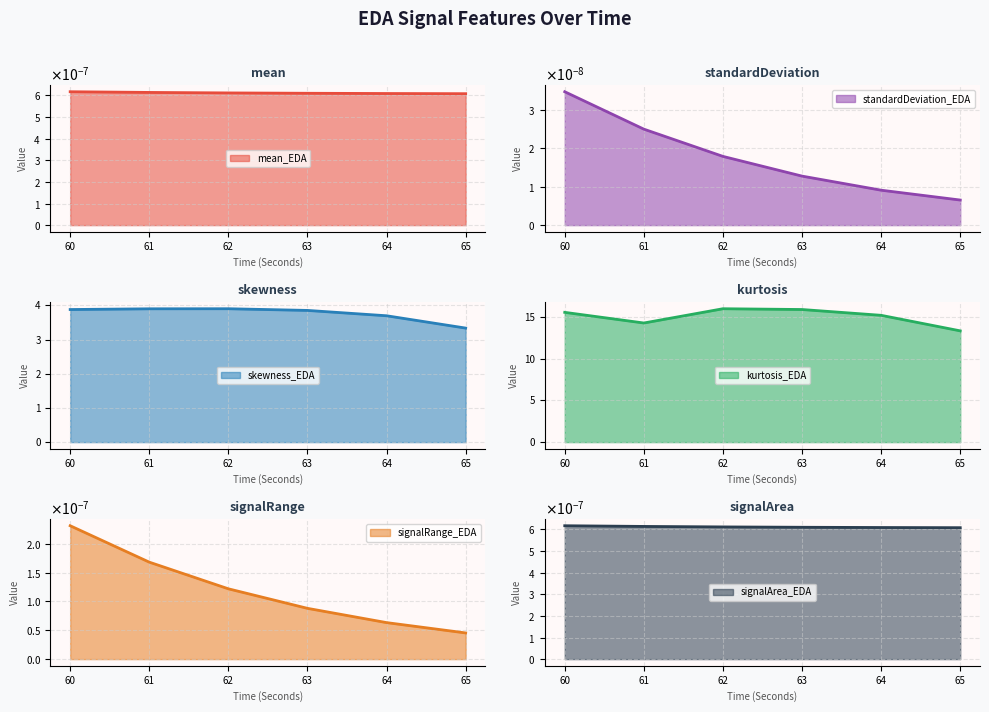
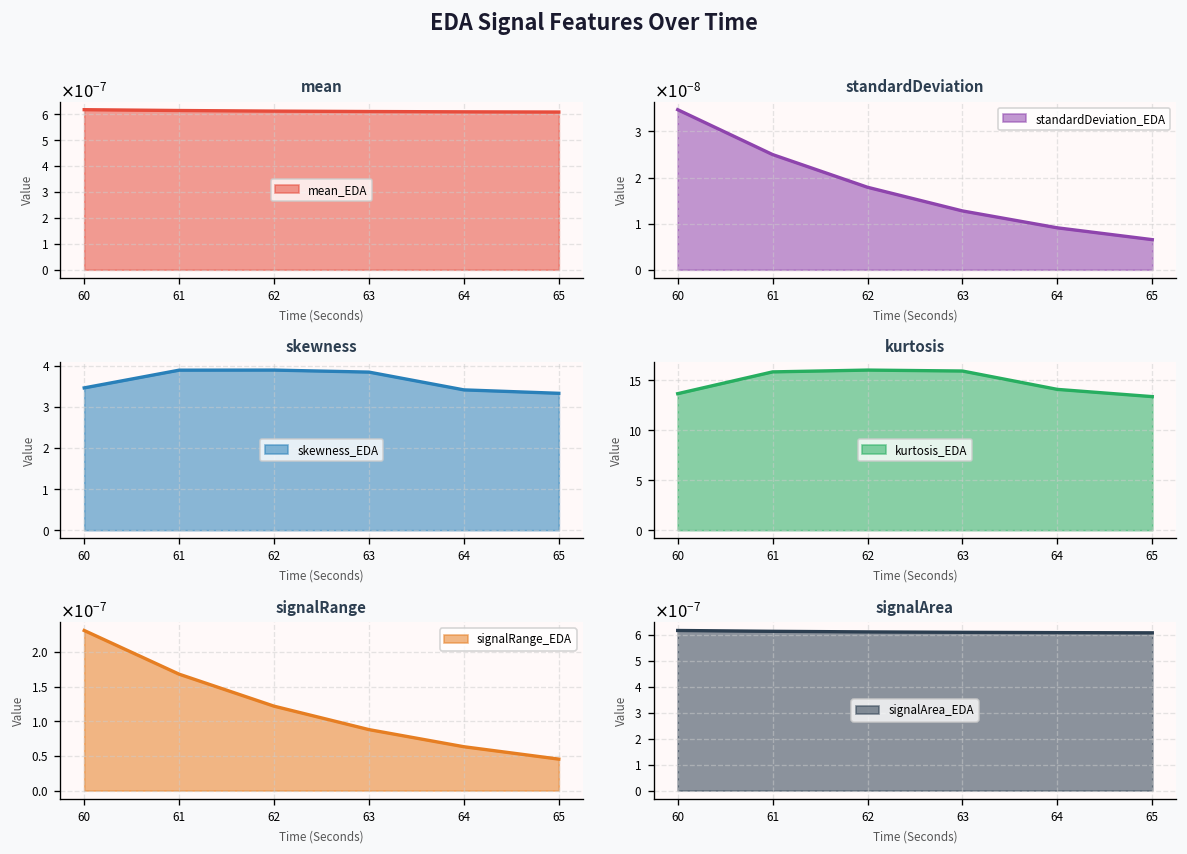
skewness, 60: 3.9 -> 3.5
skewness, 64: 3.7 -> 3.4
kurtosis, 60: 16 -> 14
kurtosis, 61: 14 -> 16
kurtosis, 64: 15 -> 14
